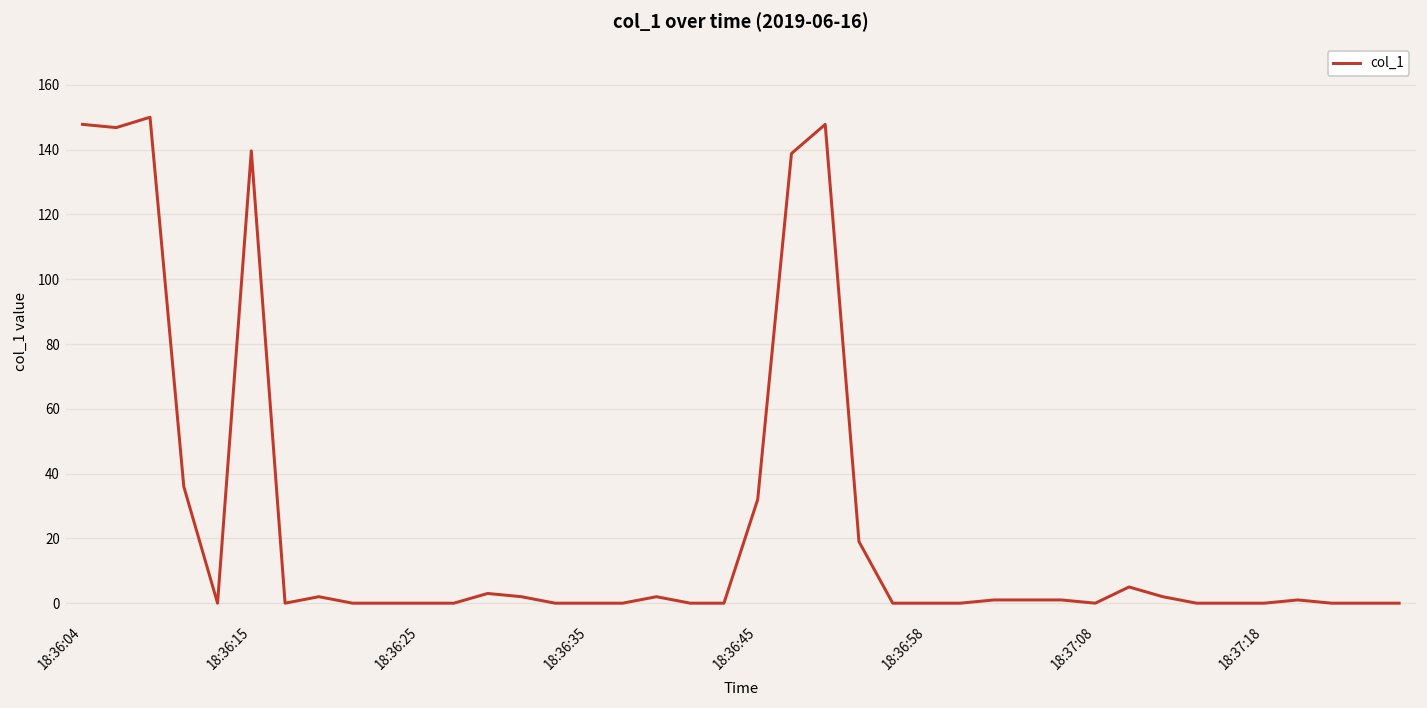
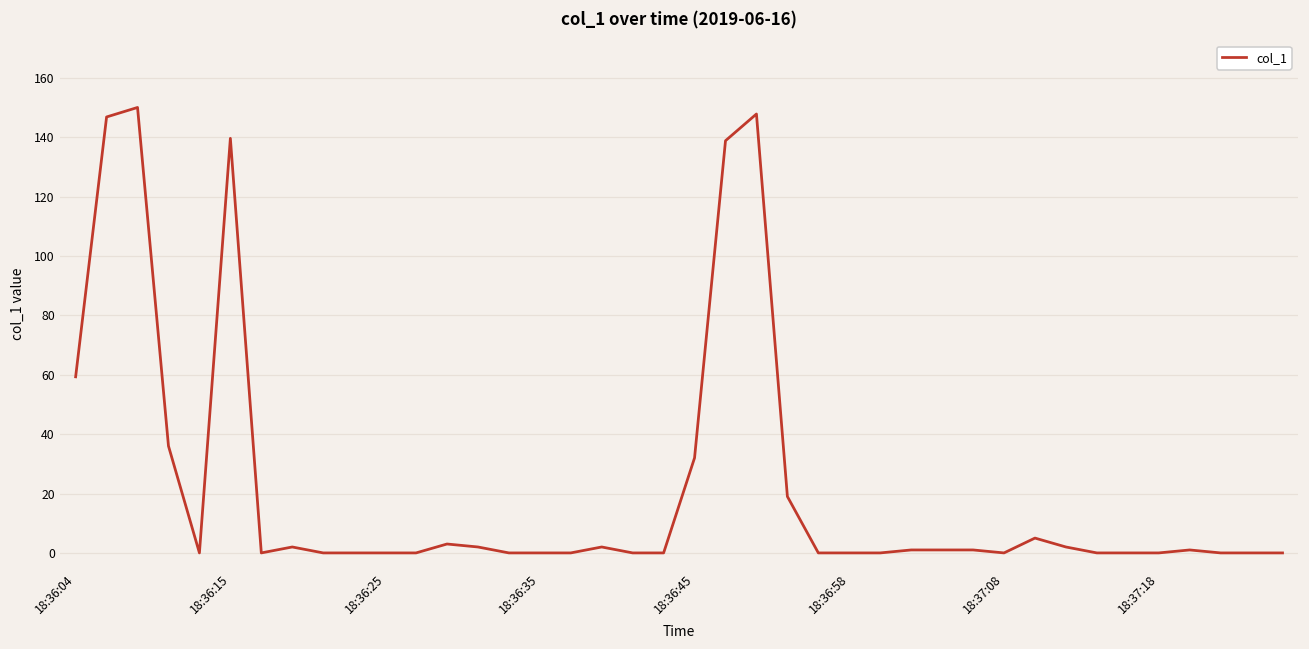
18:36:04: 148 -> 59
